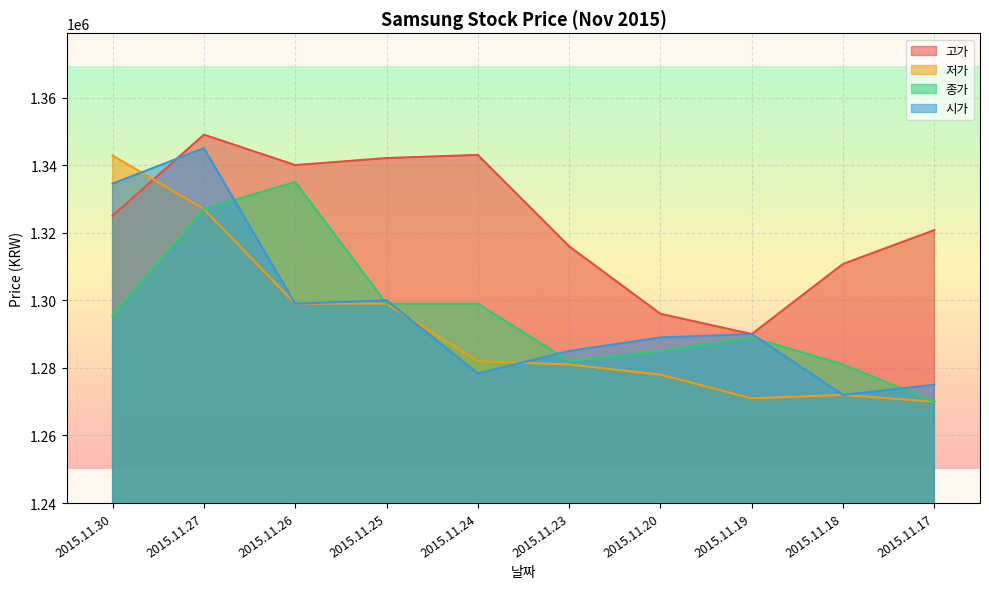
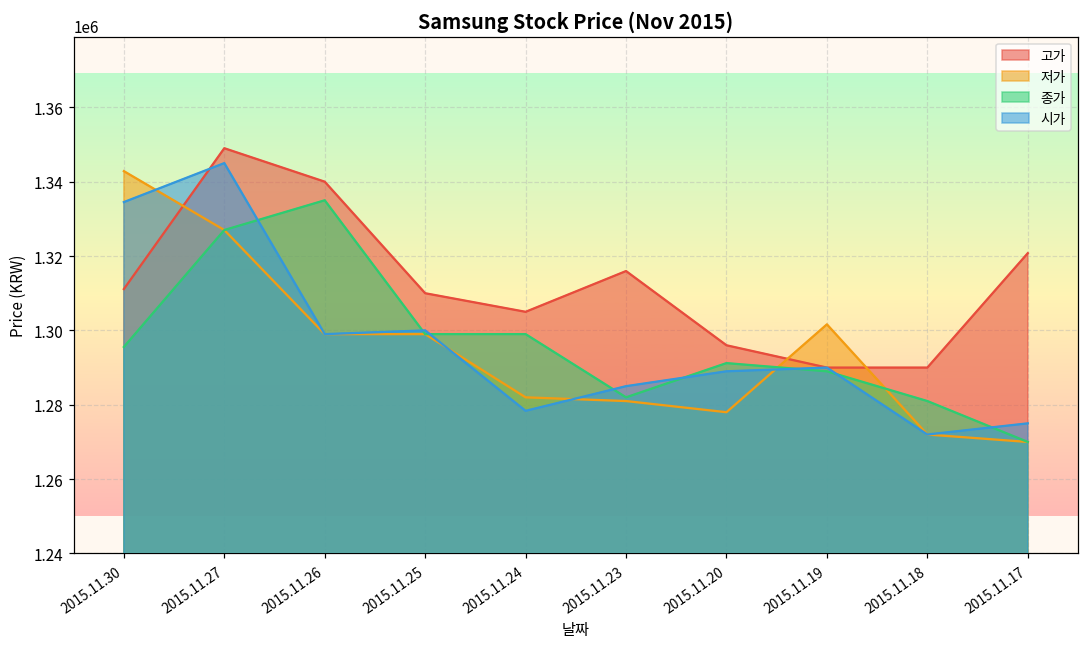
고가, 2015.11.30: 1325000 -> 1311000
고가, 2015.11.25: 1342000 -> 1310000
고가, 2015.11.24: 1343000 -> 1305000
종가, 2015.11.20: 1285000 -> 1291000
저가, 2015.11.19: 1271000 -> 1302000
고가, 2015.11.18: 1311000 -> 1290000
